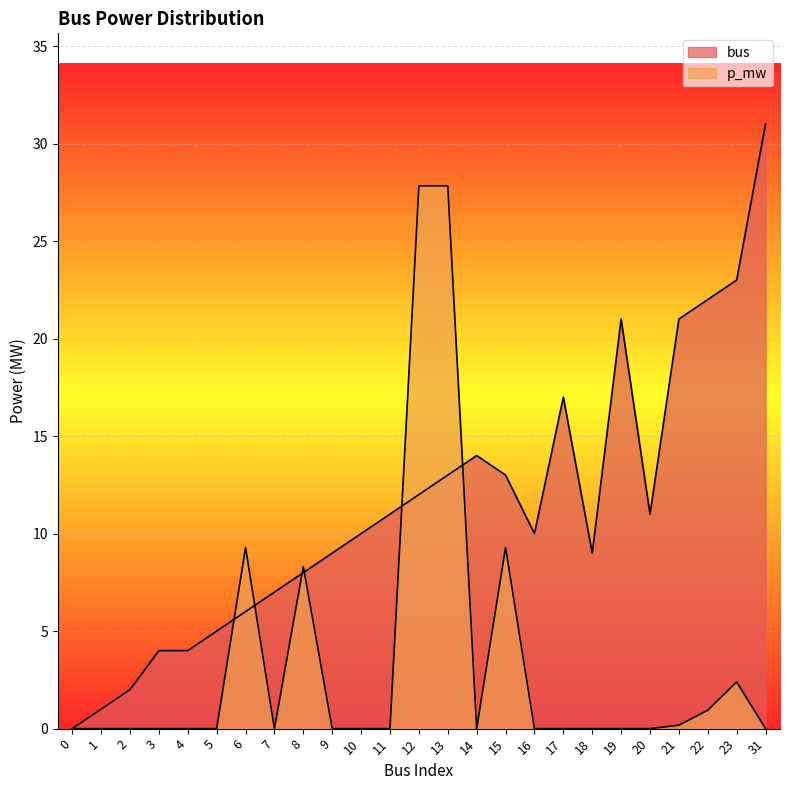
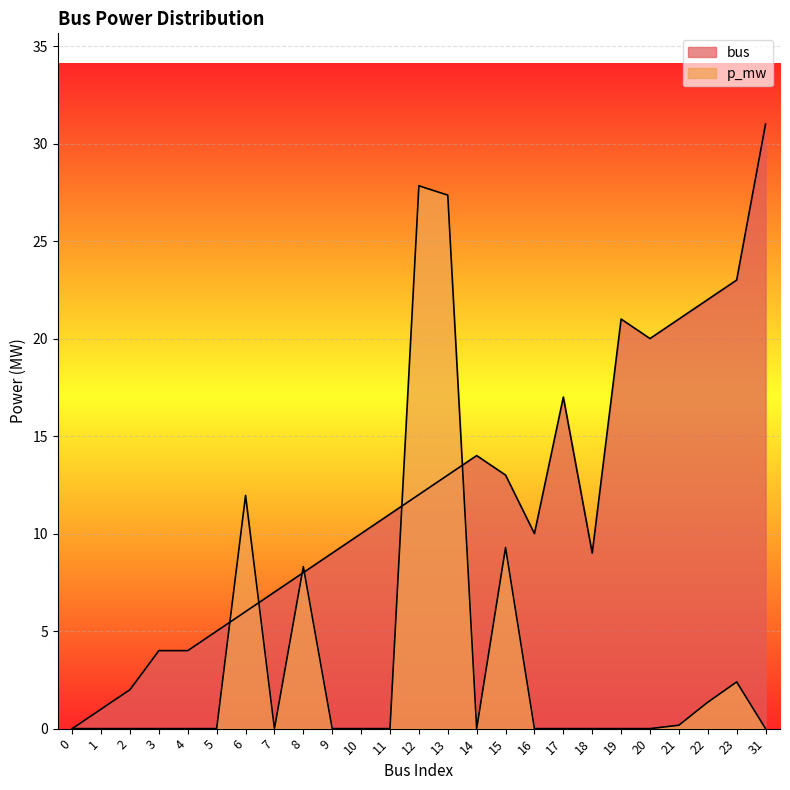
p_mw, 6: 9.3 -> 12.0
p_mw, 13: 27.8 -> 27.4
bus, 20: 11 -> 20
p_mw, 22: 0.9 -> 1.4
